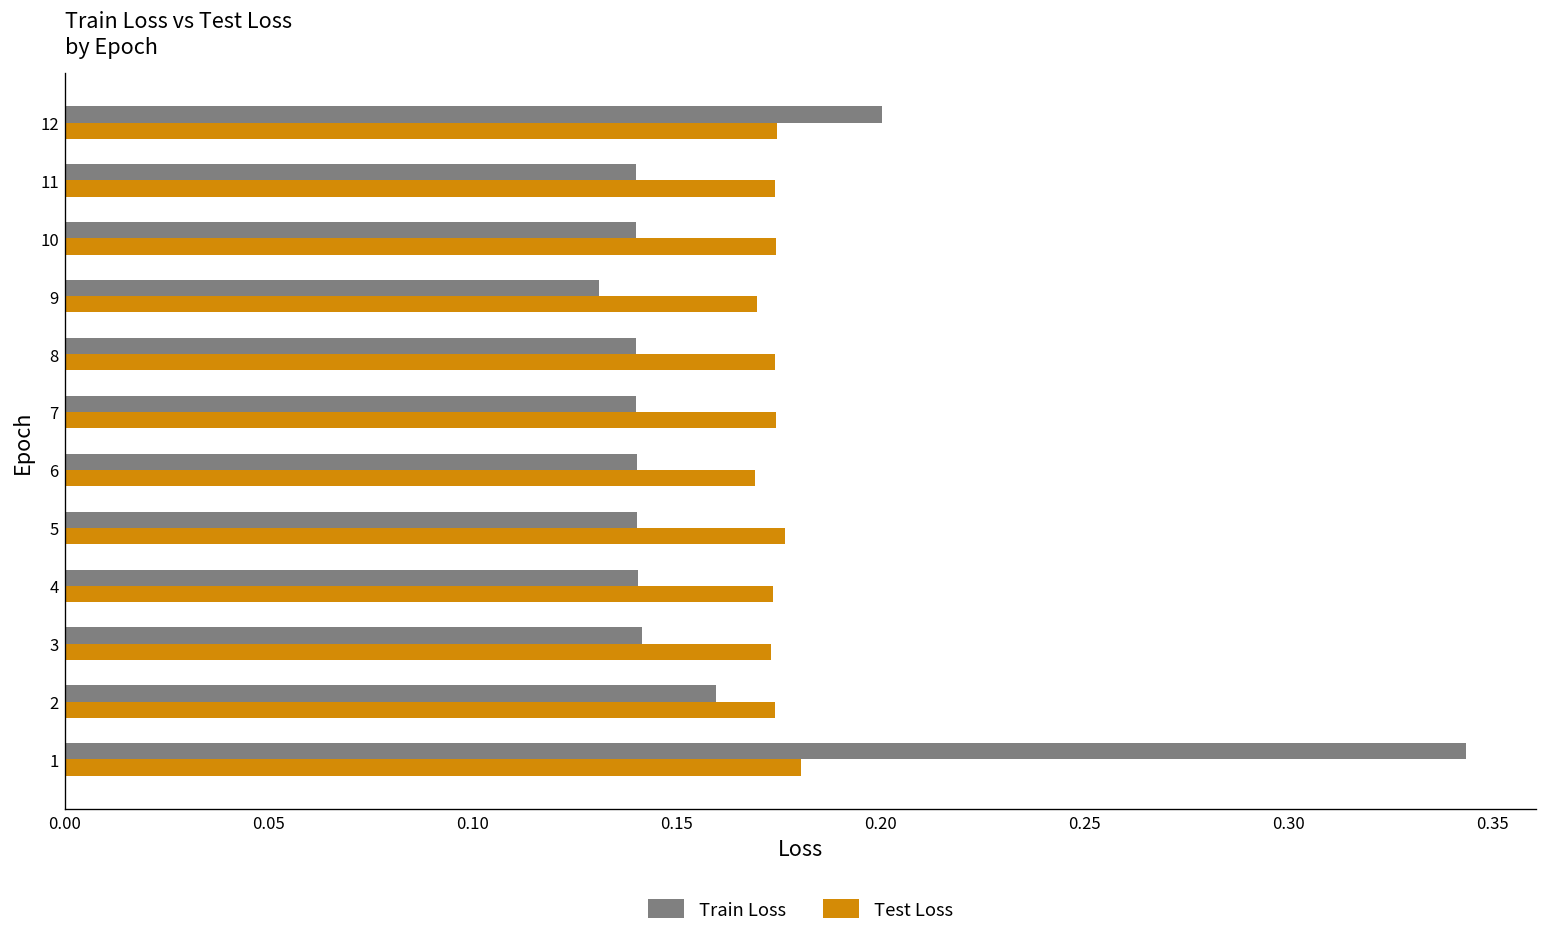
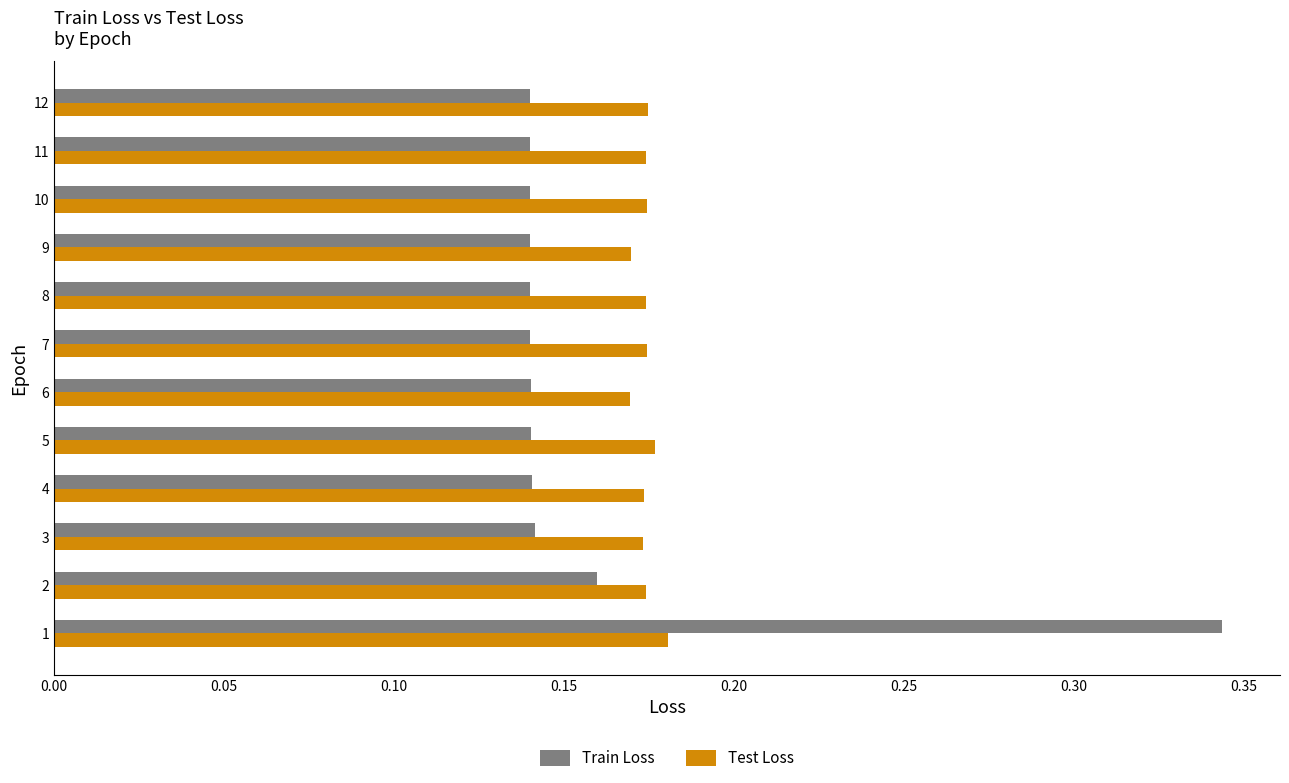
Train Loss, 12: 0.200 -> 0.140
Train Loss, 9: 0.131 -> 0.140
